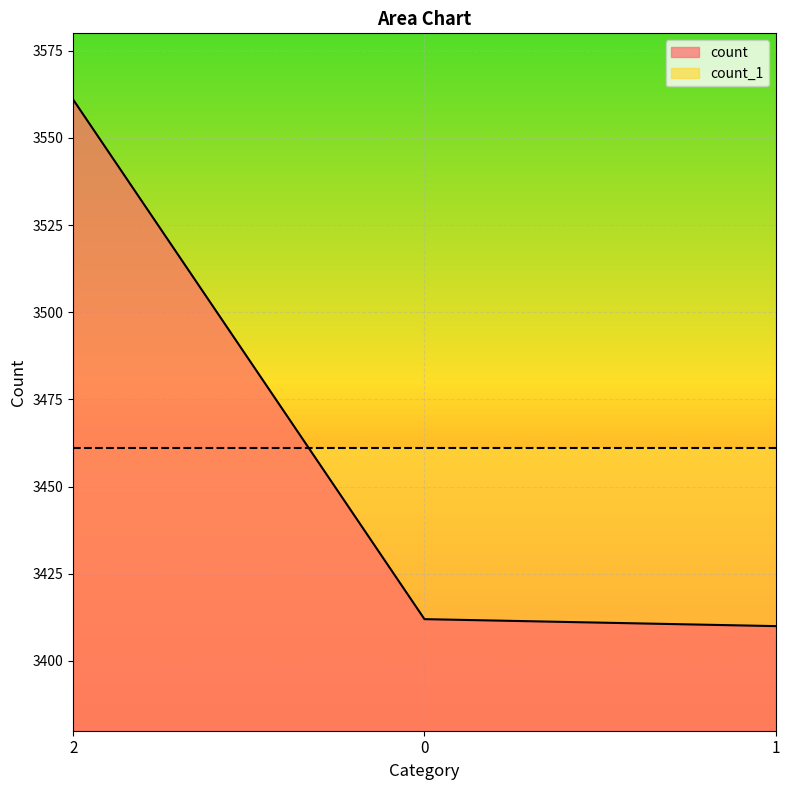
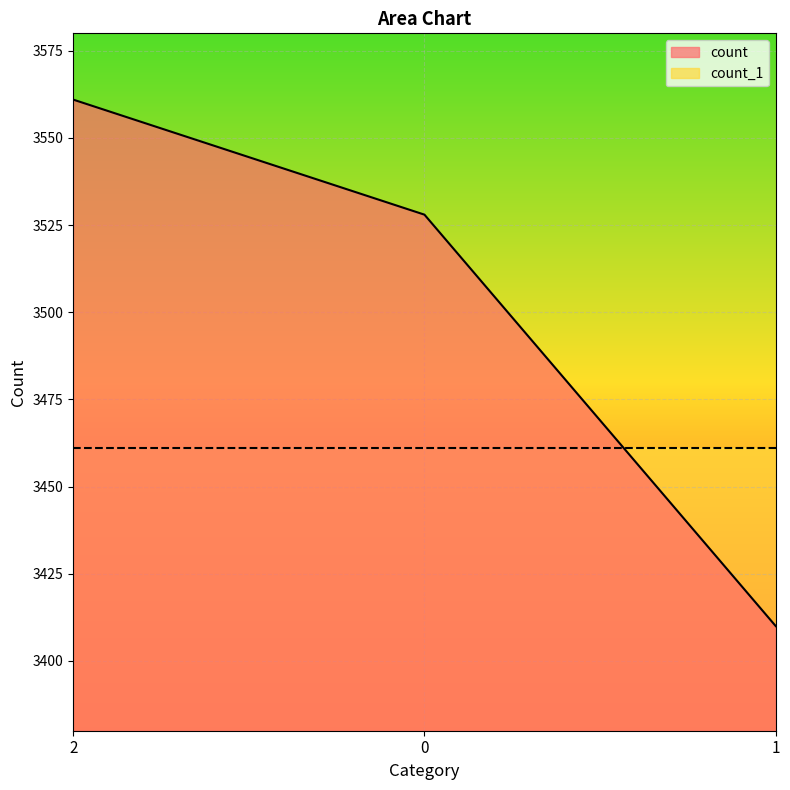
count, 0: 3412 -> 3528
